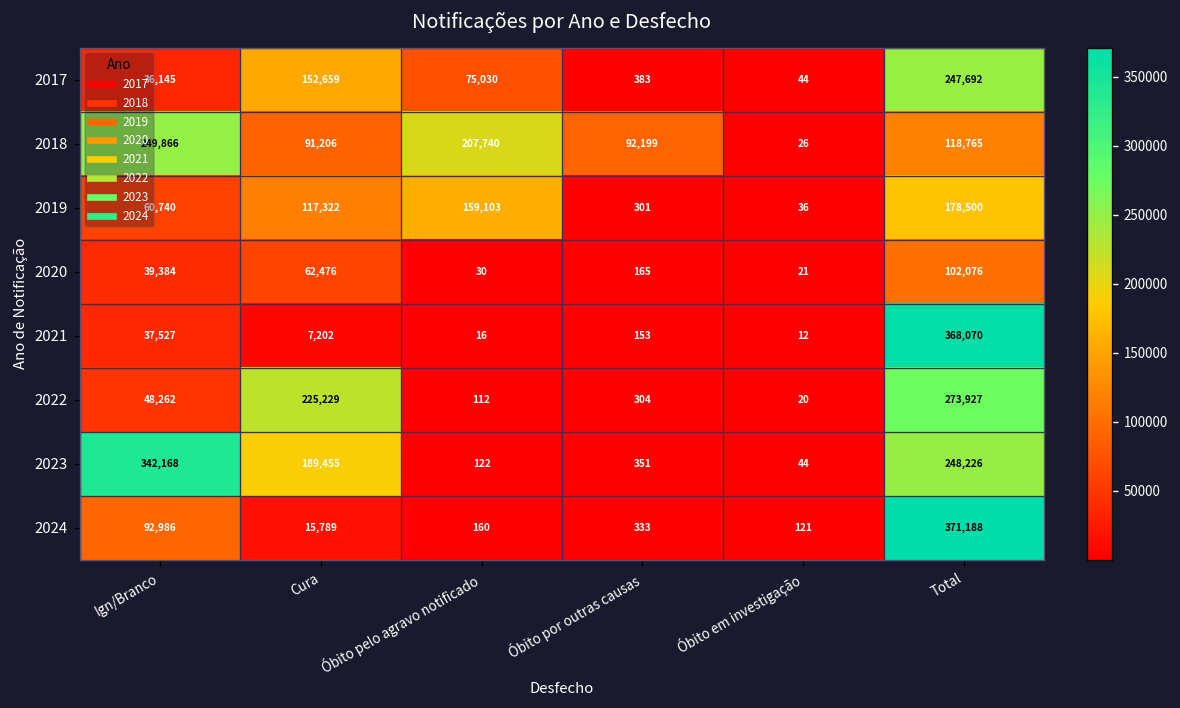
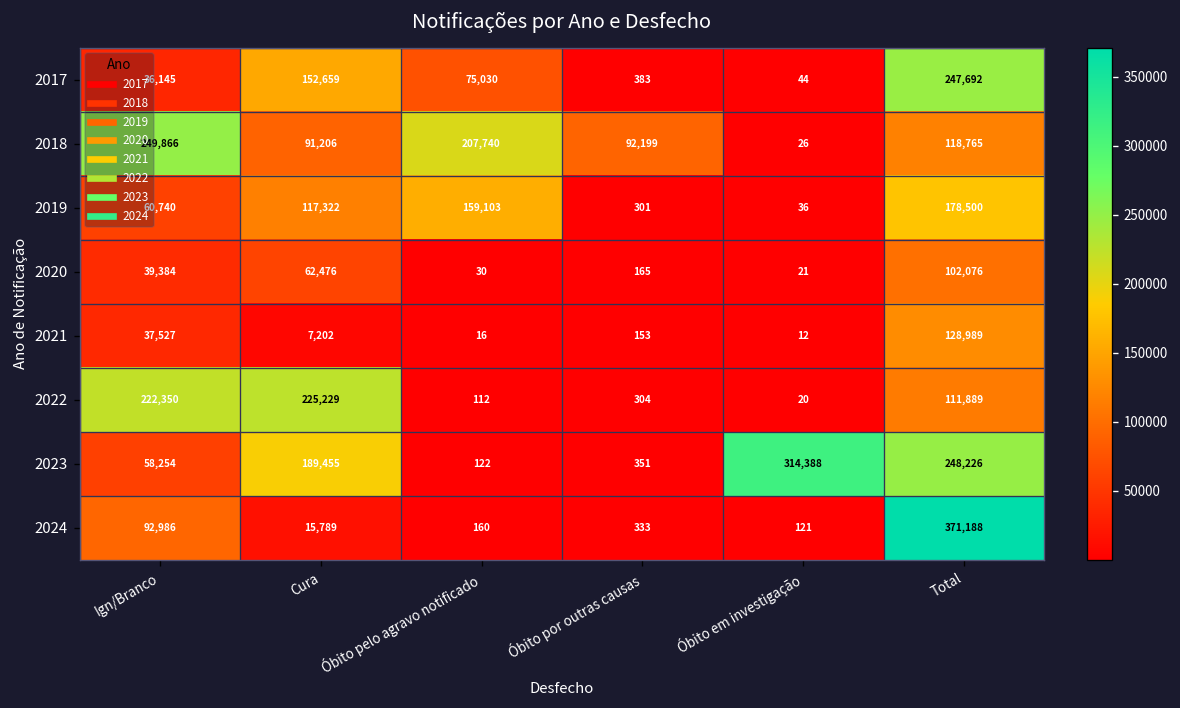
2021, Total: 368,070 -> 128,989
2022, Ign/Branco: 48,262 -> 222,350
2022, Total: 273,927 -> 111,889
2023, Ign/Branco: 342,168 -> 58,254
2023, Óbito em investigação: 44 -> 314,388
